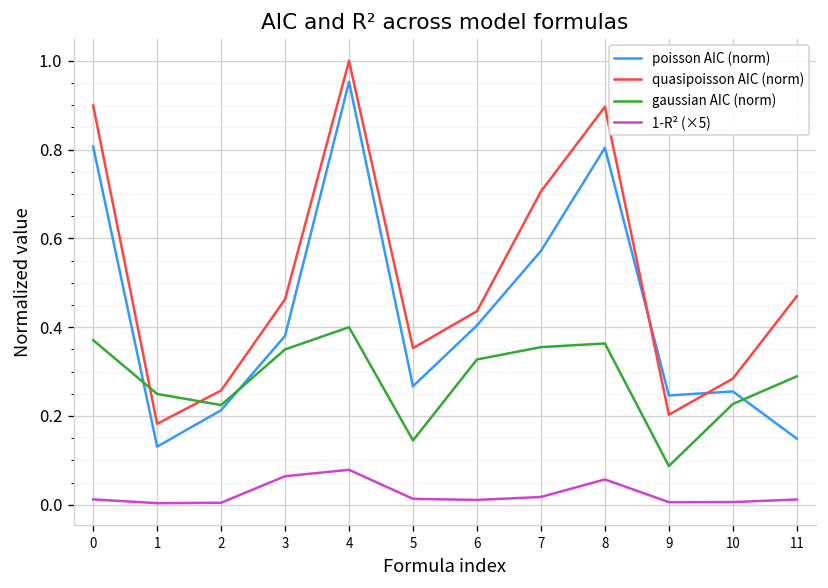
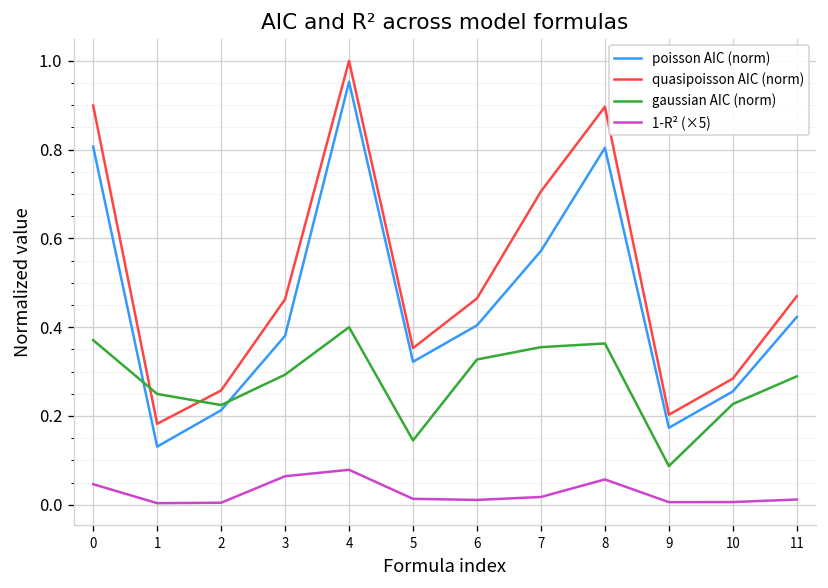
1-R² (×5), 0: 0.01 -> 0.05
gaussian AIC (norm), 3: 0.35 -> 0.29
poisson AIC (norm), 5: 0.27 -> 0.32
quasipoisson AIC (norm), 6: 0.44 -> 0.46
poisson AIC (norm), 9: 0.25 -> 0.17
poisson AIC (norm), 11: 0.15 -> 0.42
